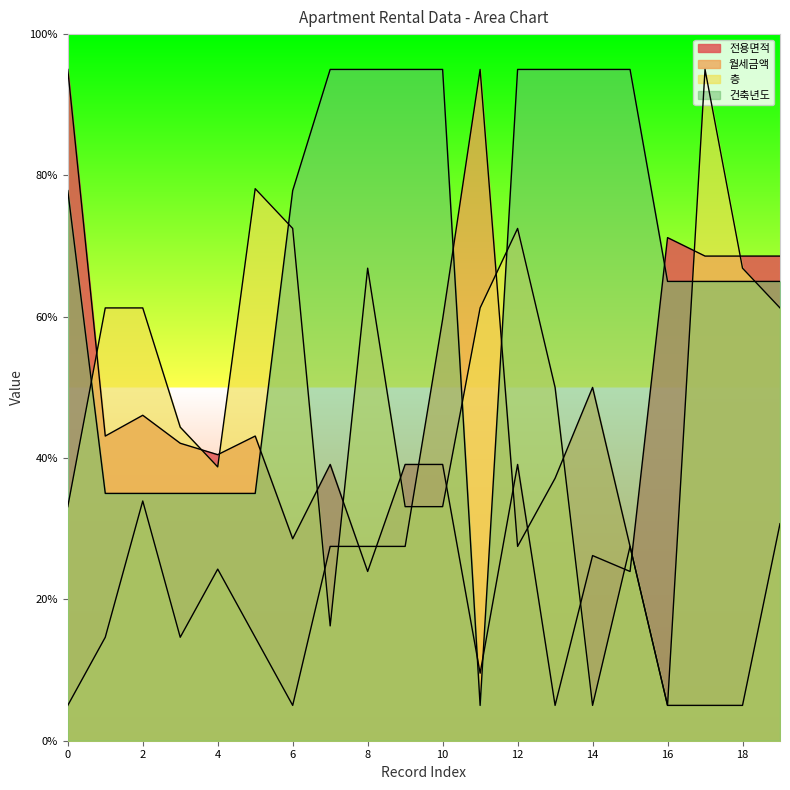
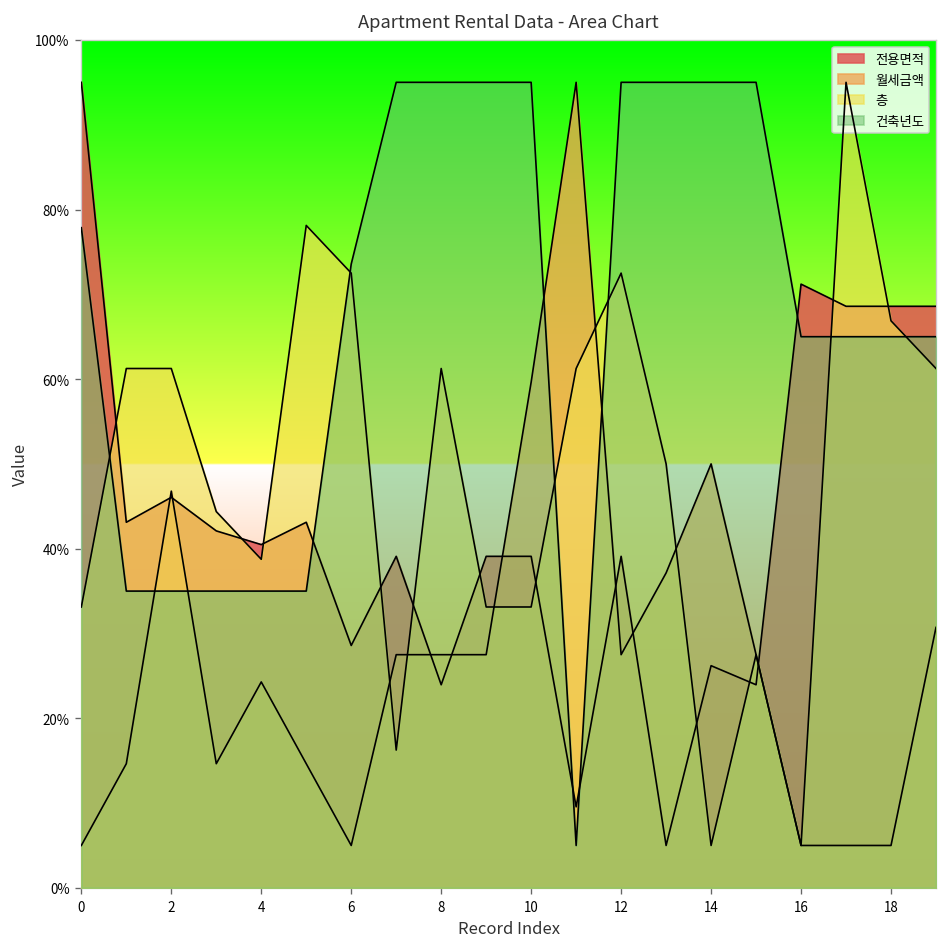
월세금액, 2: 34% -> 47%
건축년도, 6: 78% -> 74%
층, 8: 67% -> 61%
